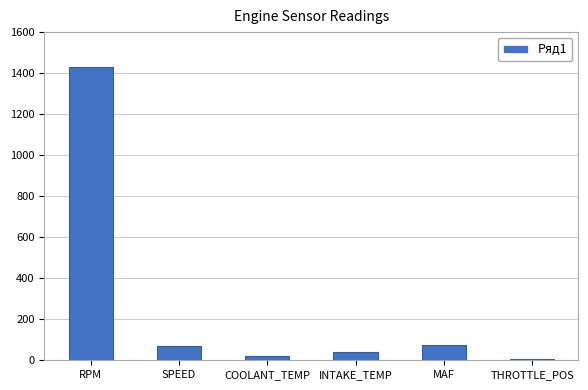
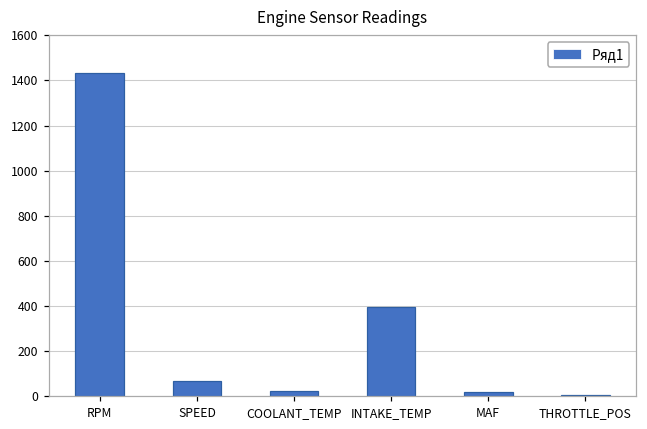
INTAKE_TEMP: 40 -> 400
MAF: 80 -> 20
